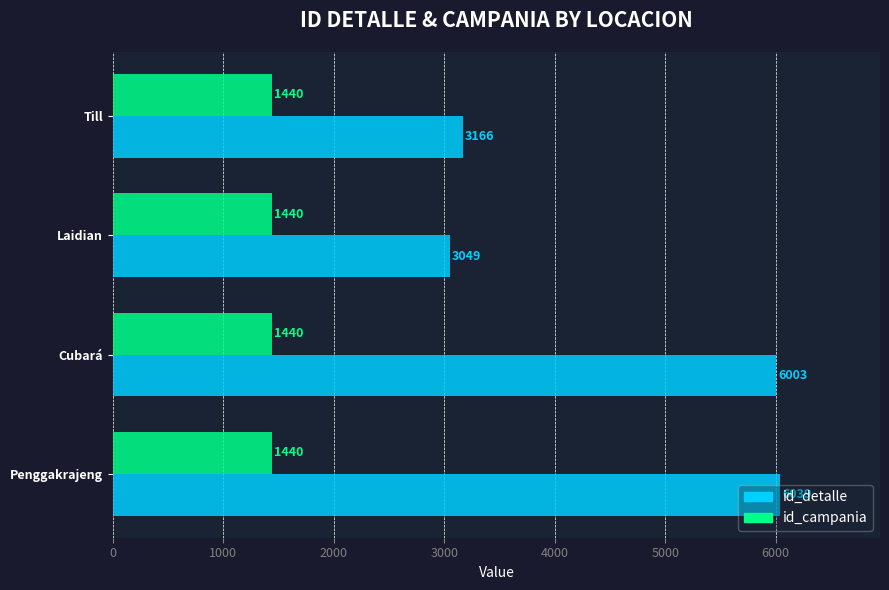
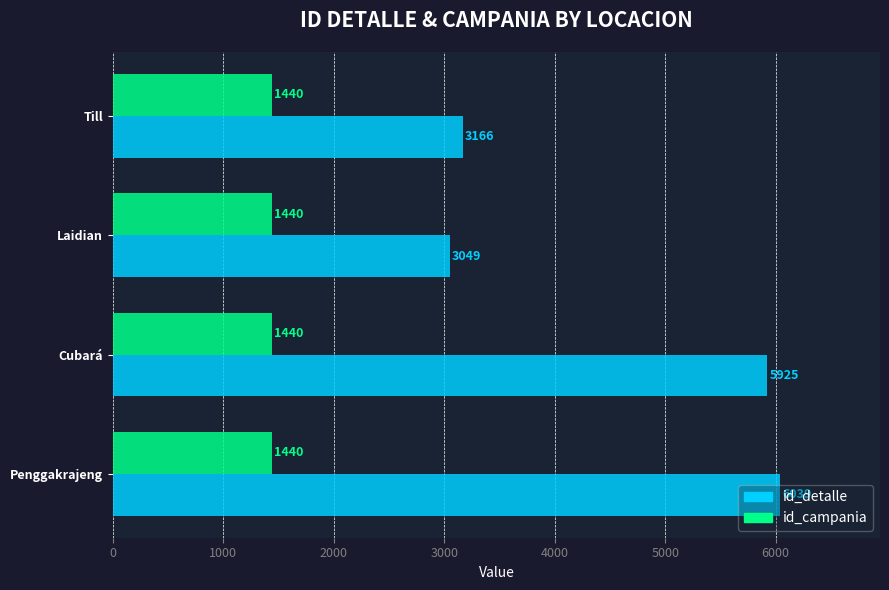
id_detalle, Cubará: 6003 -> 5925
